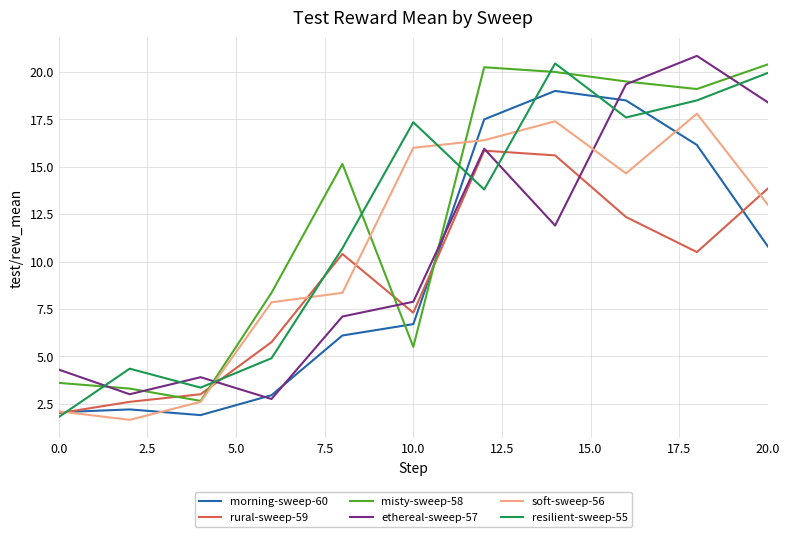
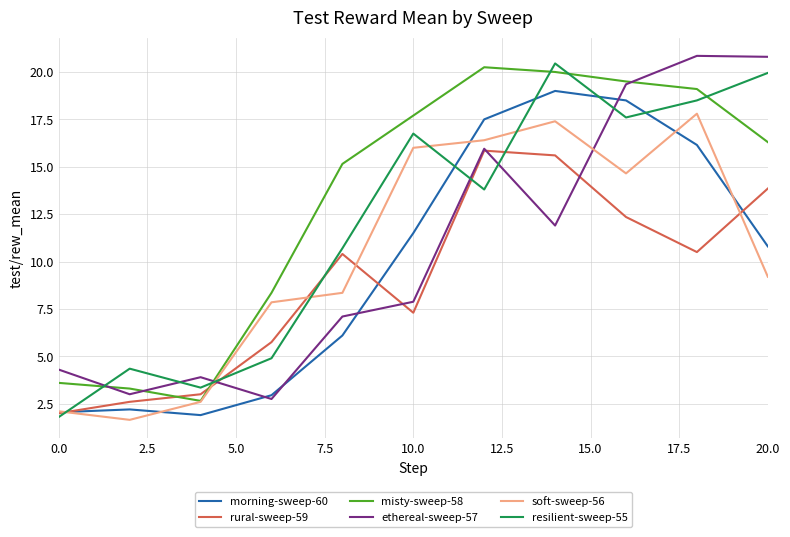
morning-sweep-60, 10.0: 6.7 -> 11.5
misty-sweep-58, 10.0: 5.5 -> 17.7
resilient-sweep-55, 10.0: 17.4 -> 16.8
misty-sweep-58, 20.0: 20.4 -> 16.3
ethereal-sweep-57, 20.0: 18.4 -> 20.8
soft-sweep-56, 20.0: 13.0 -> 9.2
